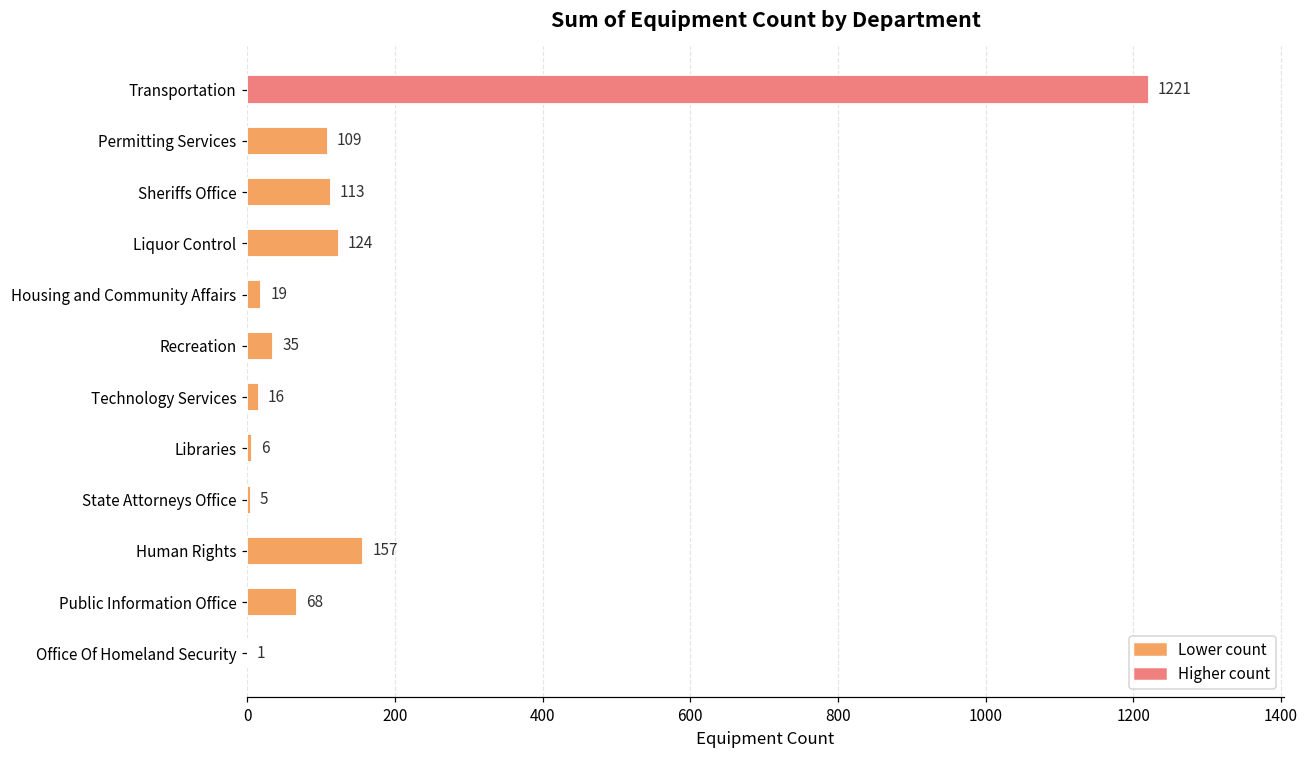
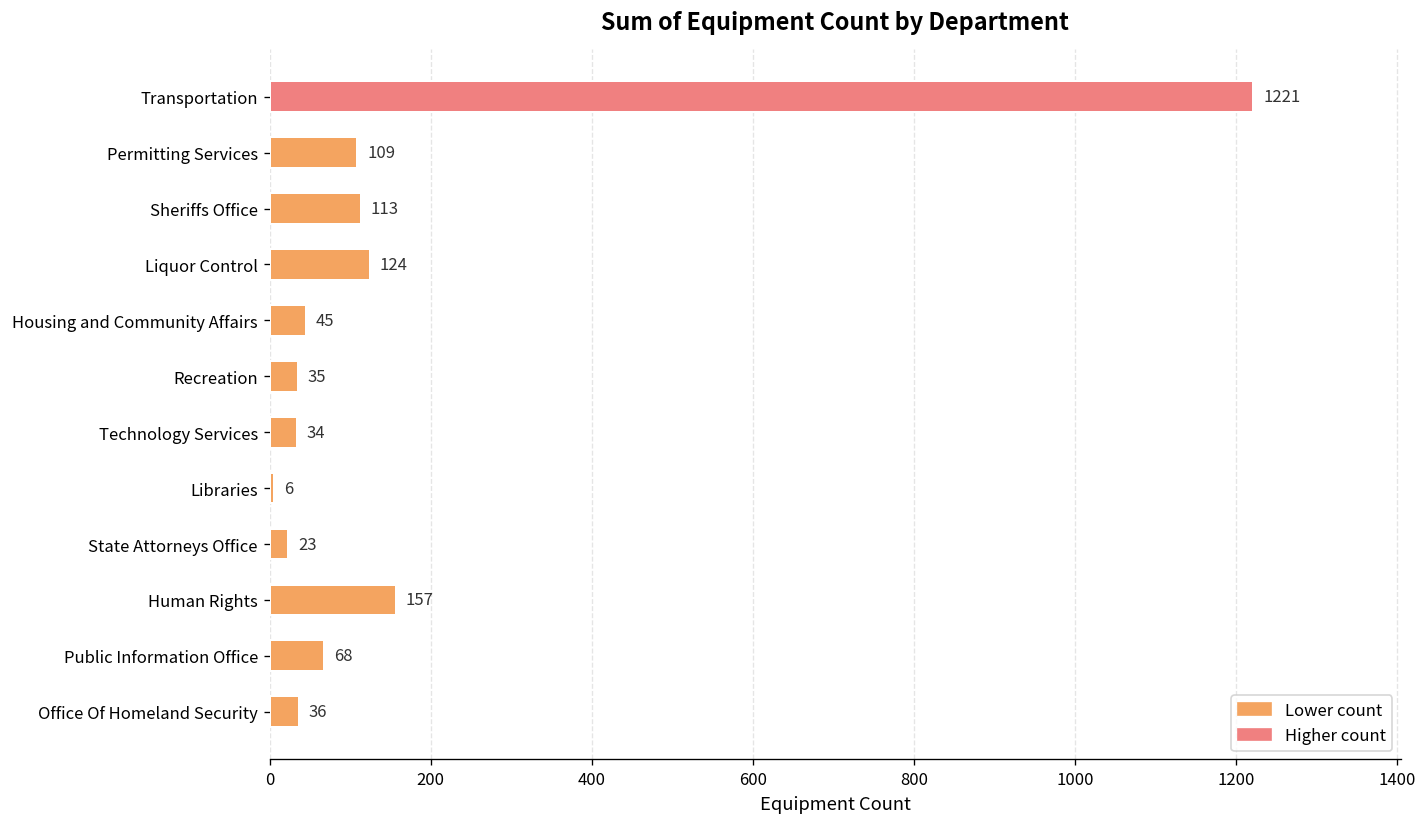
Housing and Community Affairs: 19 -> 45
Technology Services: 16 -> 34
State Attorneys Office: 5 -> 23
Office Of Homeland Security: 1 -> 36
